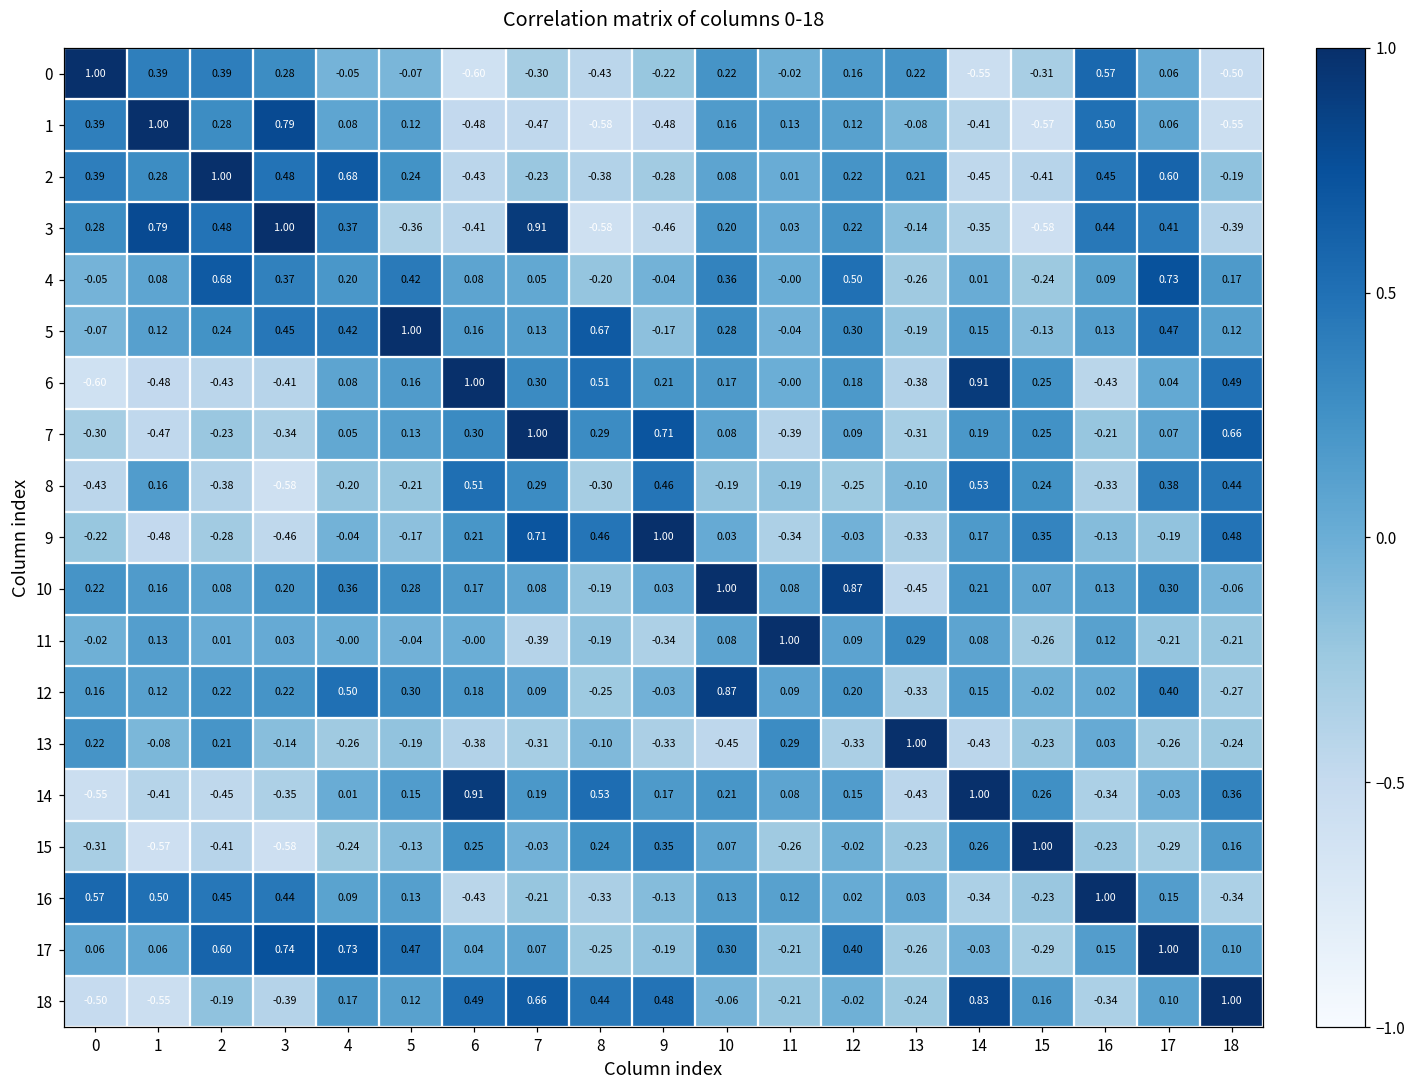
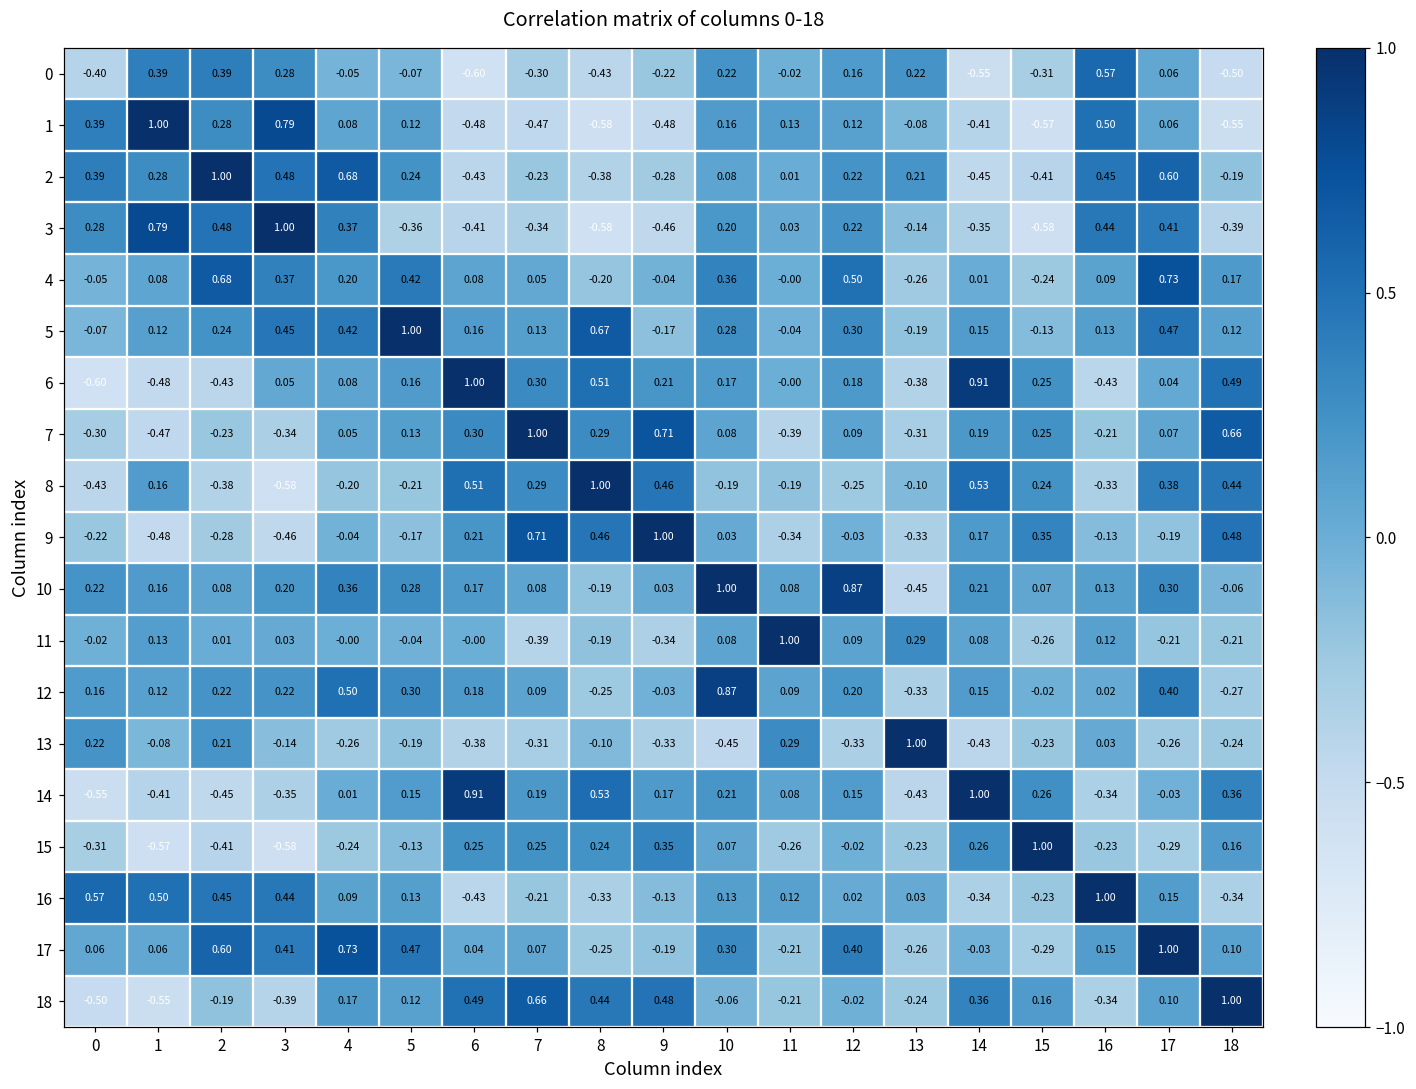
0, 0: 1.00 -> -0.40
3, 7: 0.91 -> -0.34
6, 3: -0.41 -> 0.05
8, 8: -0.30 -> 1.00
15, 7: -0.03 -> 0.25
17, 3: 0.74 -> 0.41
18, 14: 0.83 -> 0.36
